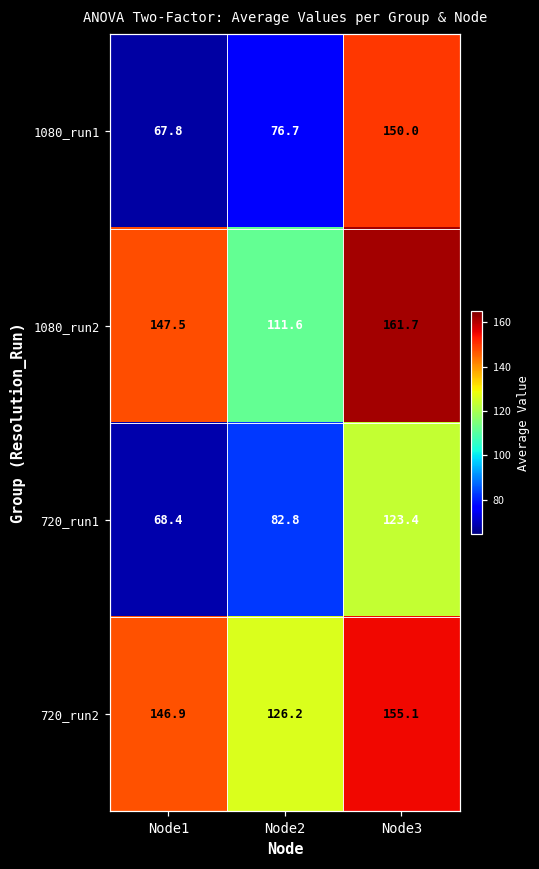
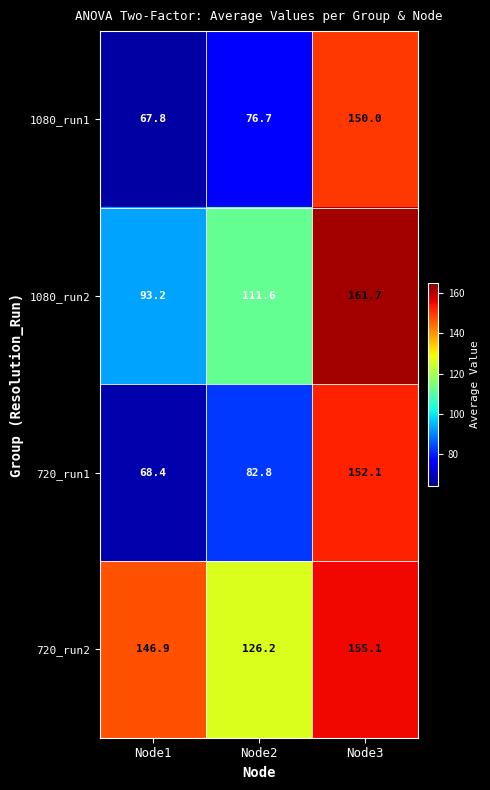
1080_run2, Node1: 147.5 -> 93.2
720_run1, Node3: 123.4 -> 152.1
